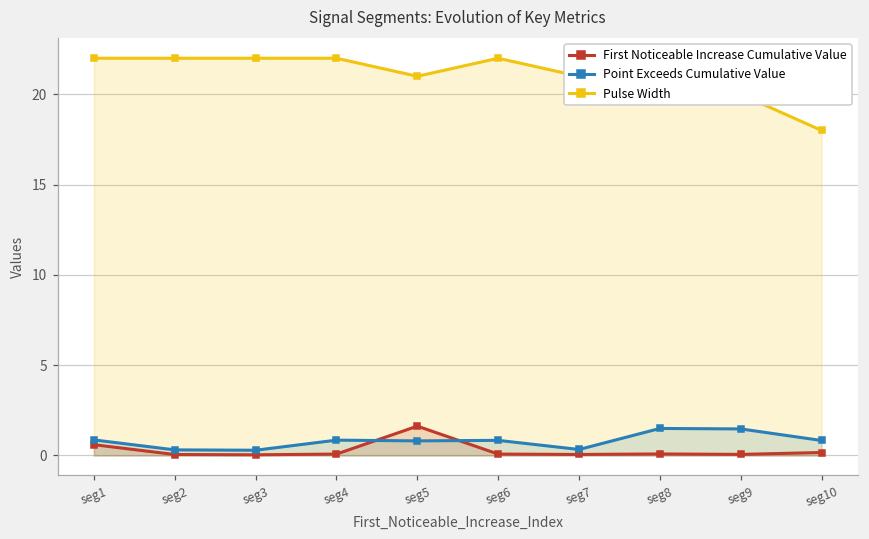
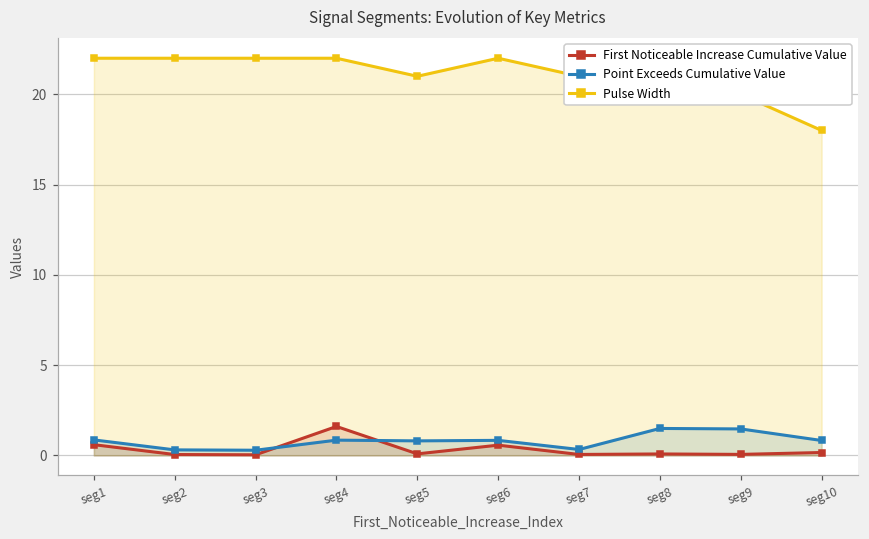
First Noticeable Increase Cumulative Value, seg4: 0.1 -> 1.6
First Noticeable Increase Cumulative Value, seg5: 1.6 -> 0.1
First Noticeable Increase Cumulative Value, seg6: 0.1 -> 0.6
